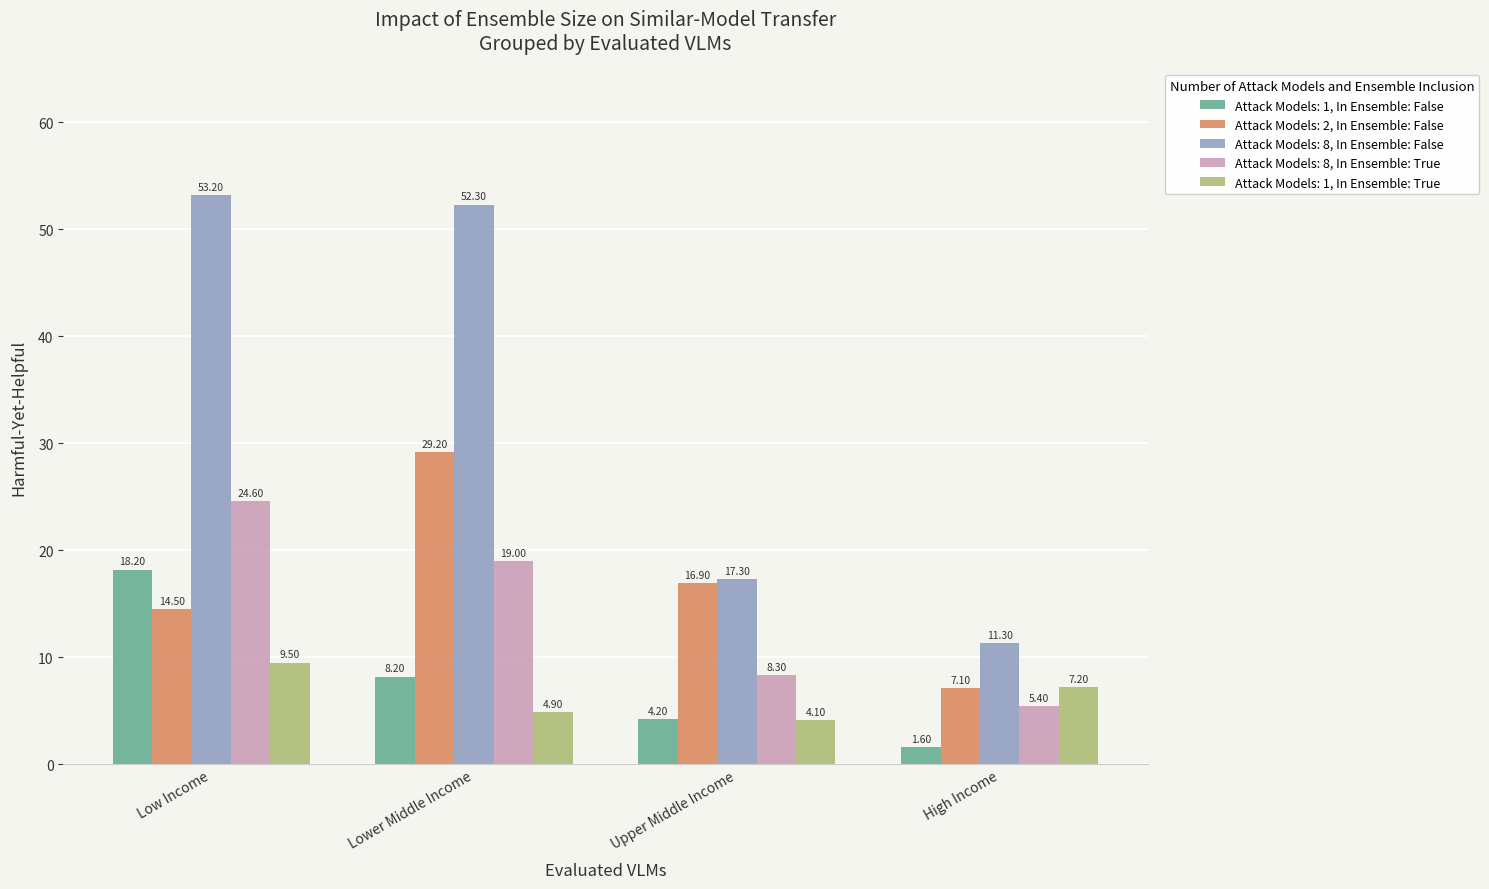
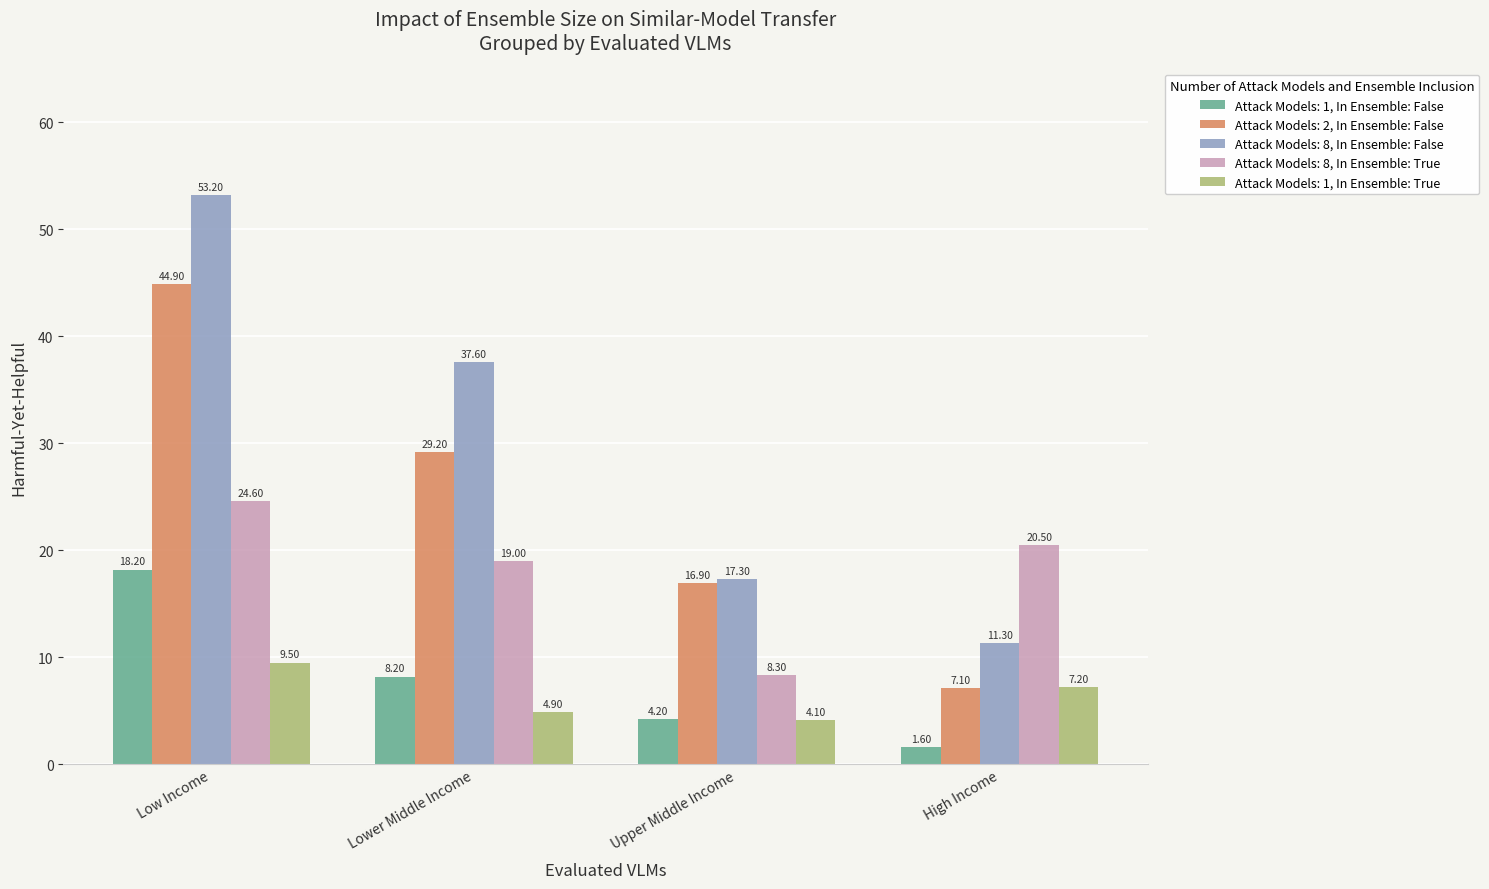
Attack Models: 2, In Ensemble: False, Low Income: 14.50 -> 44.90
Attack Models: 8, In Ensemble: False, Lower Middle Income: 52.30 -> 37.60
Attack Models: 8, In Ensemble: True, High Income: 5.40 -> 20.50
